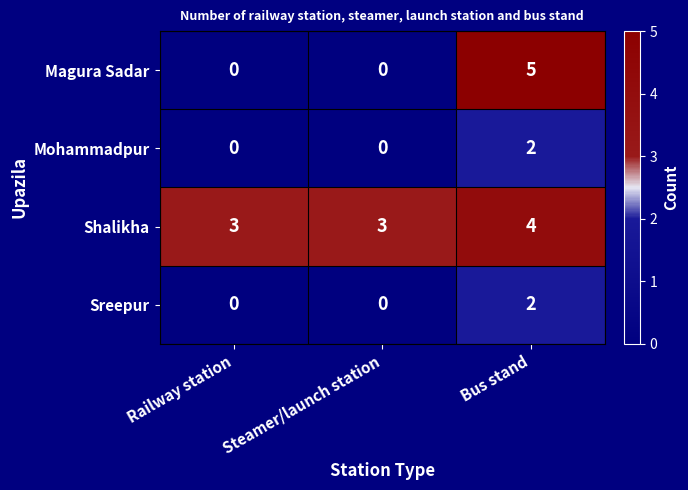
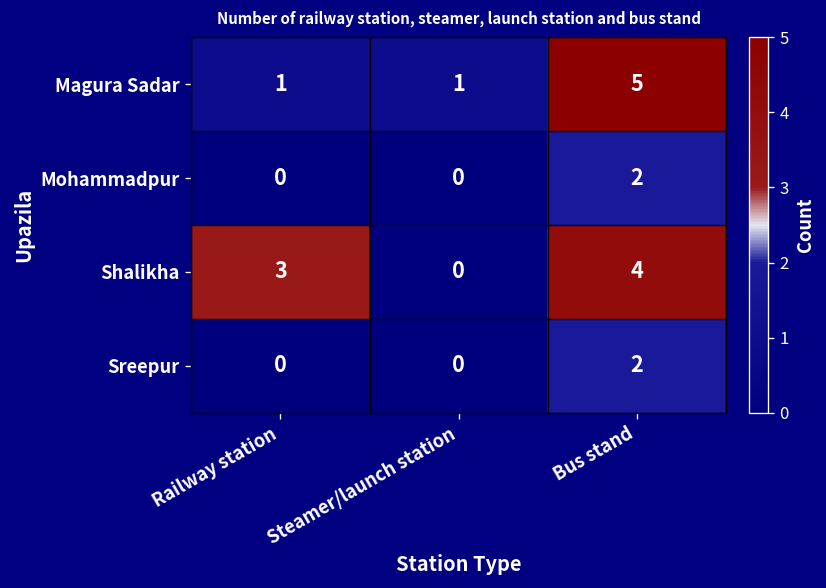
Magura Sadar, Railway station: 0 -> 1
Magura Sadar, Steamer/launch station: 0 -> 1
Shalikha, Steamer/launch station: 3 -> 0
